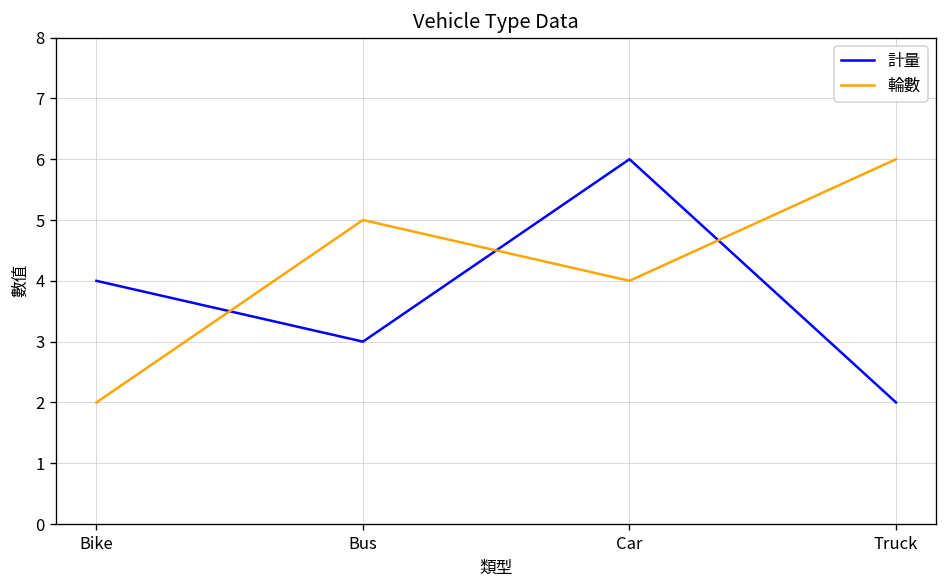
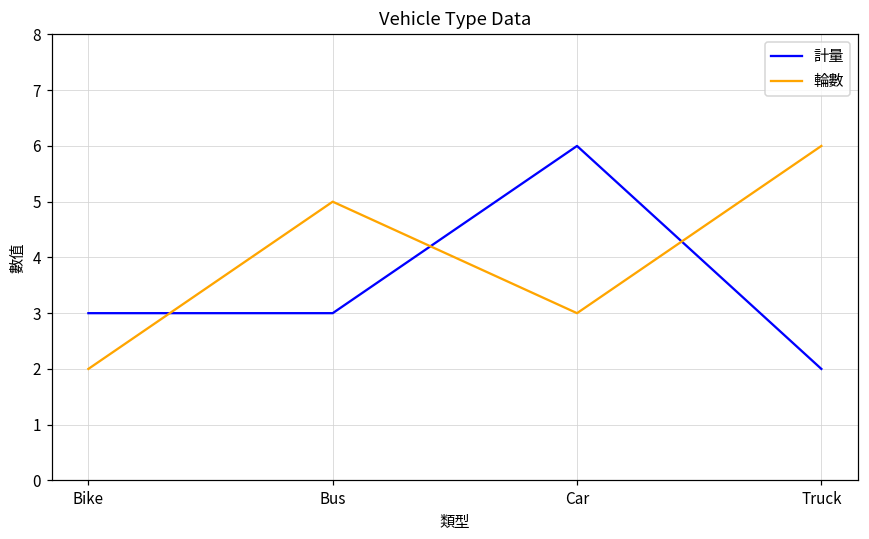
計量, Bike: 4 -> 3
輪數, Car: 4 -> 3
